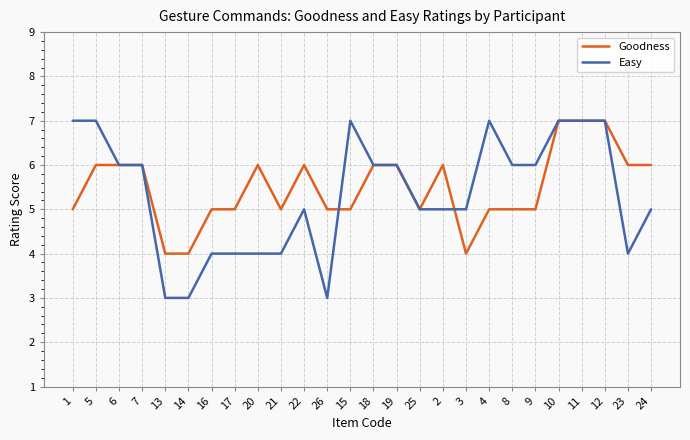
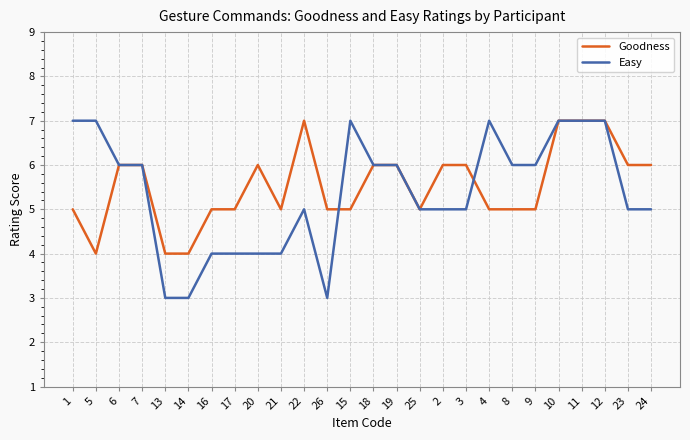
Goodness, 5: 6 -> 4
Goodness, 22: 6 -> 7
Goodness, 3: 4 -> 6
Easy, 23: 4 -> 5
